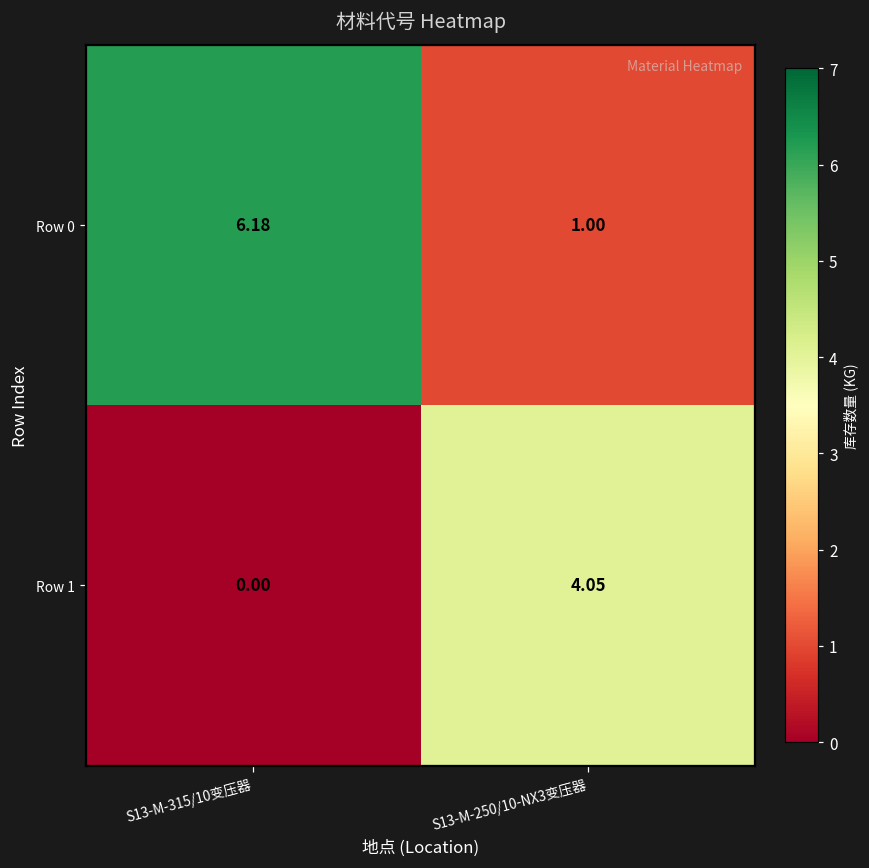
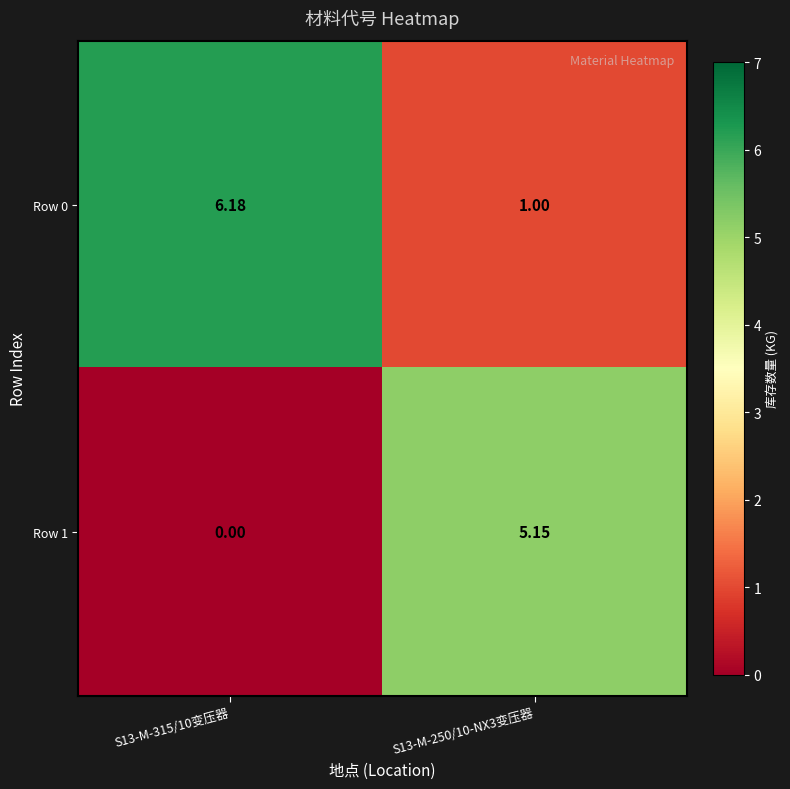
Row 1, S13-M-250/10-NX3变压器: 4.05 -> 5.15
